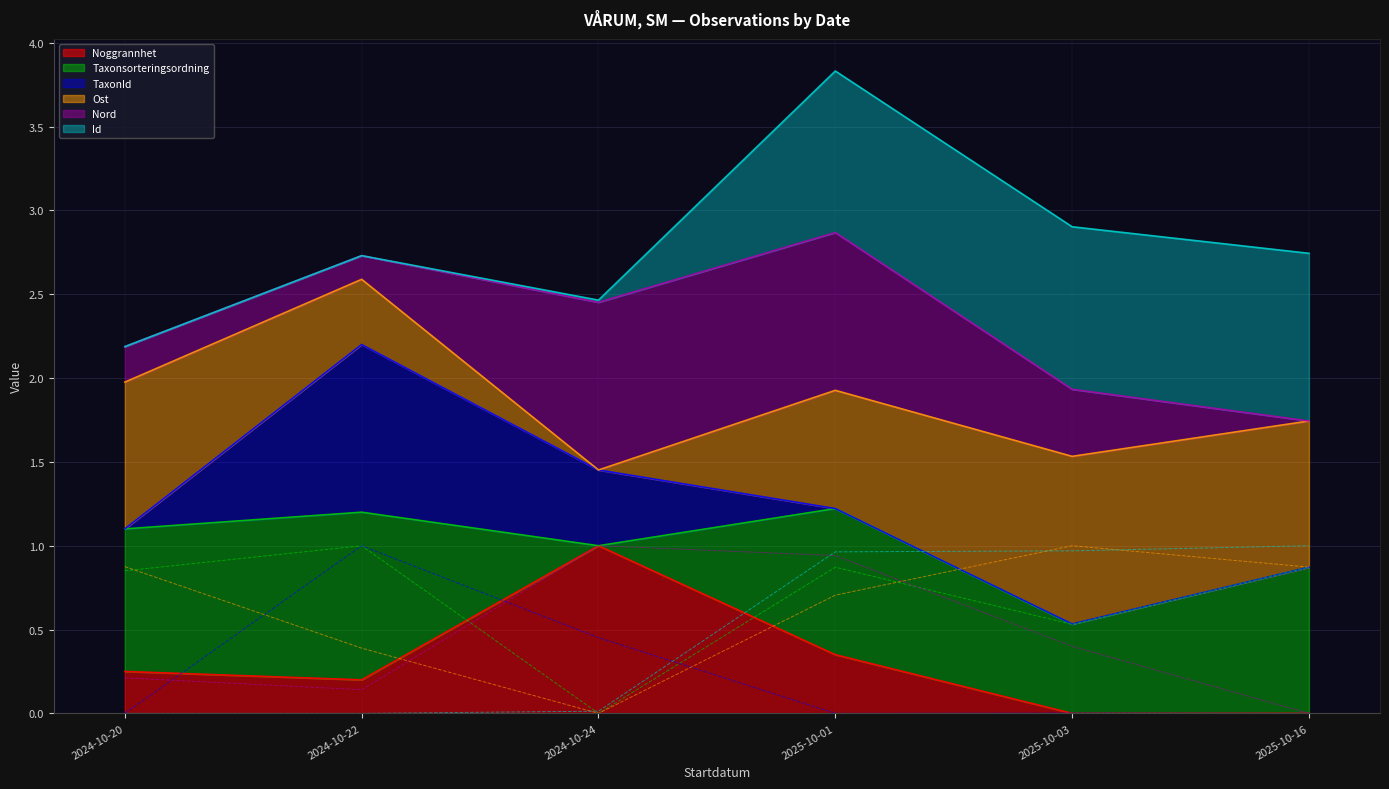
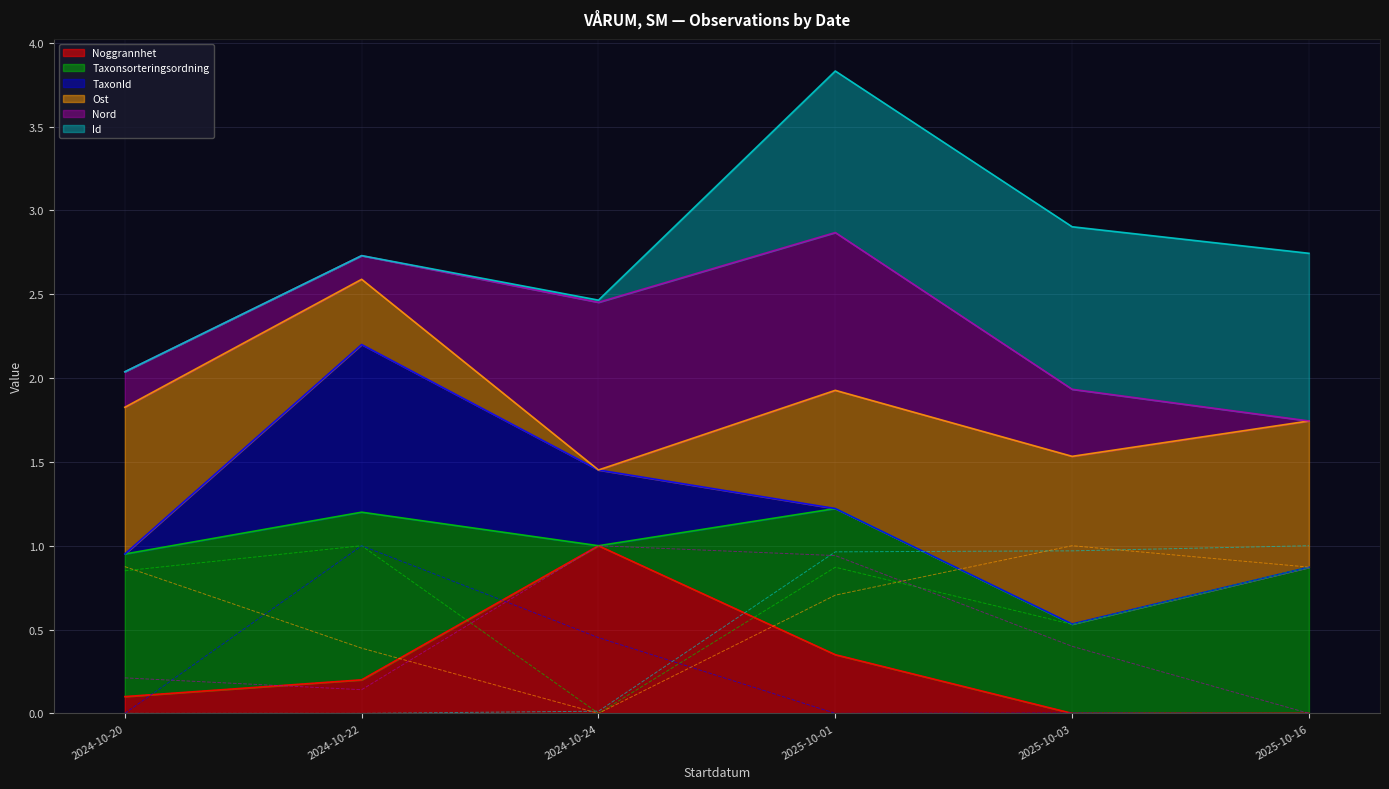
Noggrannhet, 2024-10-20: 0.25 -> 0.10
